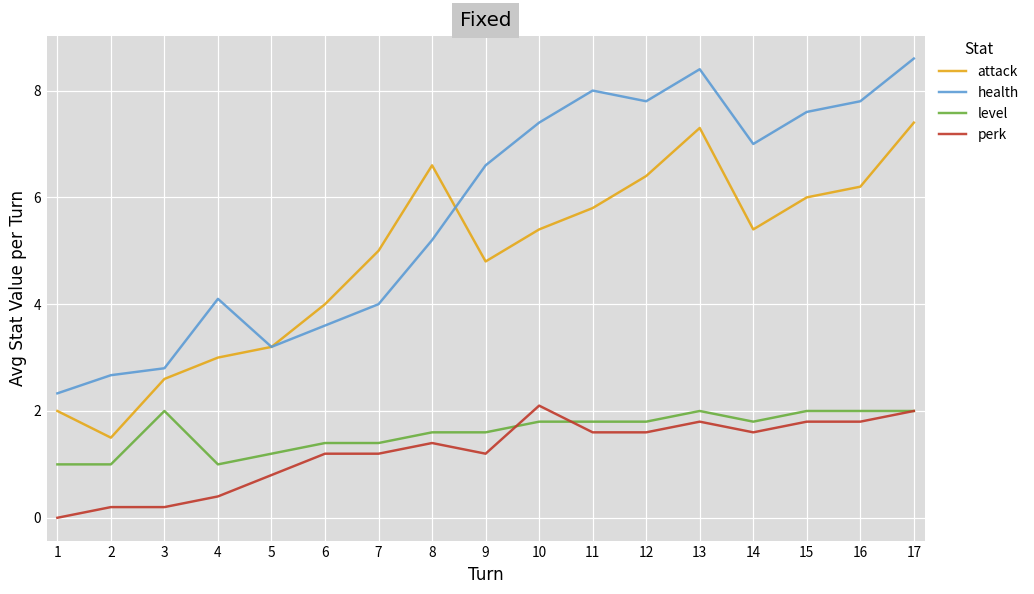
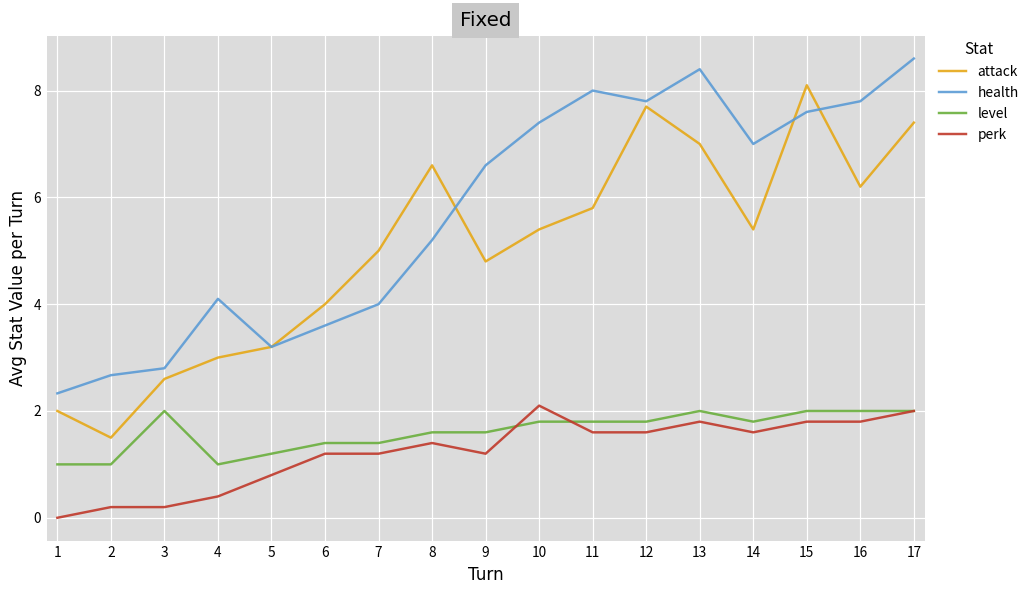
attack, 12: 6.4 -> 7.7
attack, 13: 7.3 -> 7.0
attack, 15: 6.0 -> 8.1
